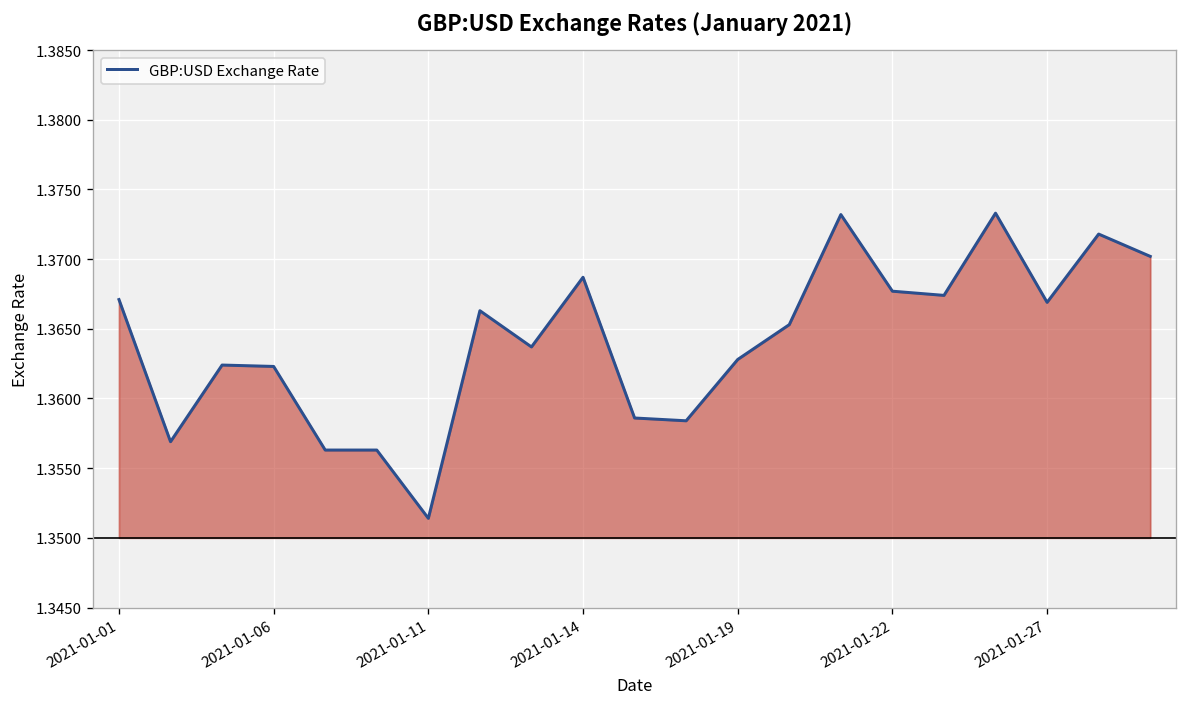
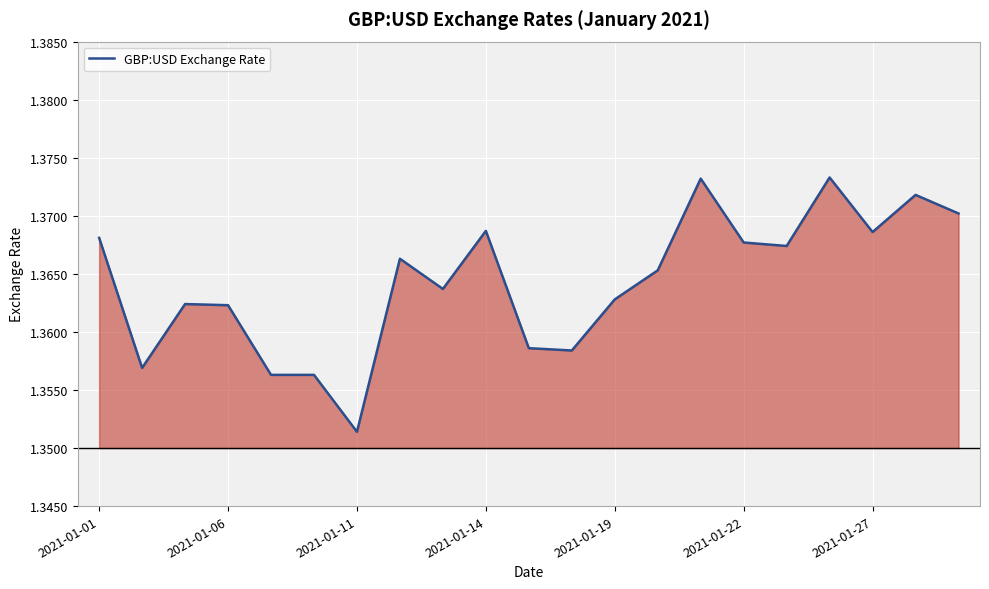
2021-01-01: 1.3671 -> 1.3681
2021-01-27: 1.3669 -> 1.3686
